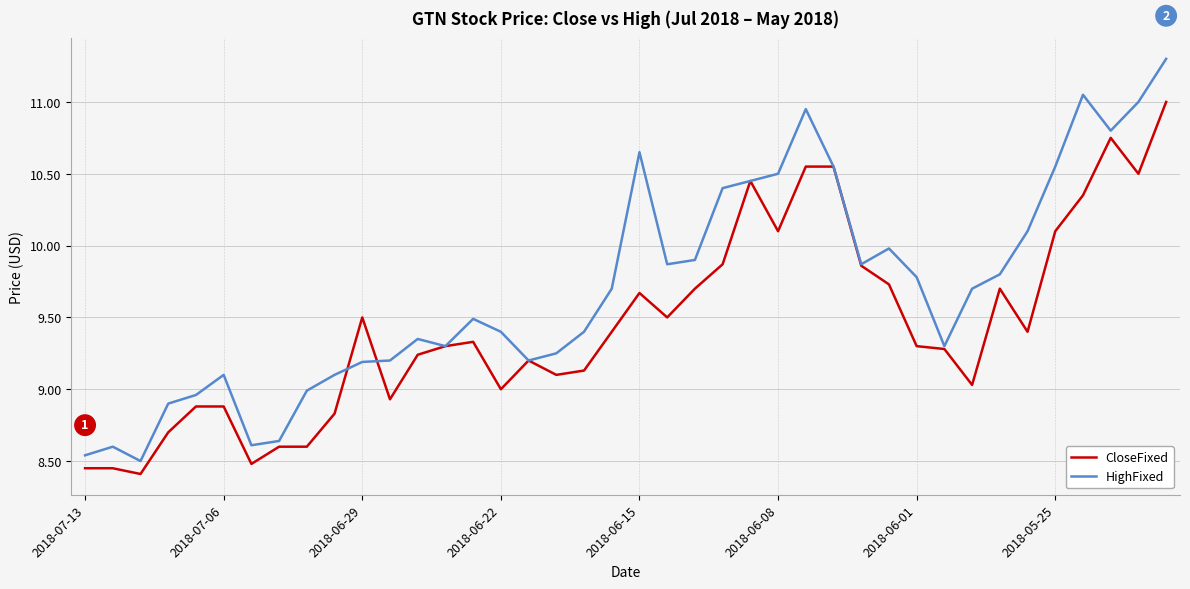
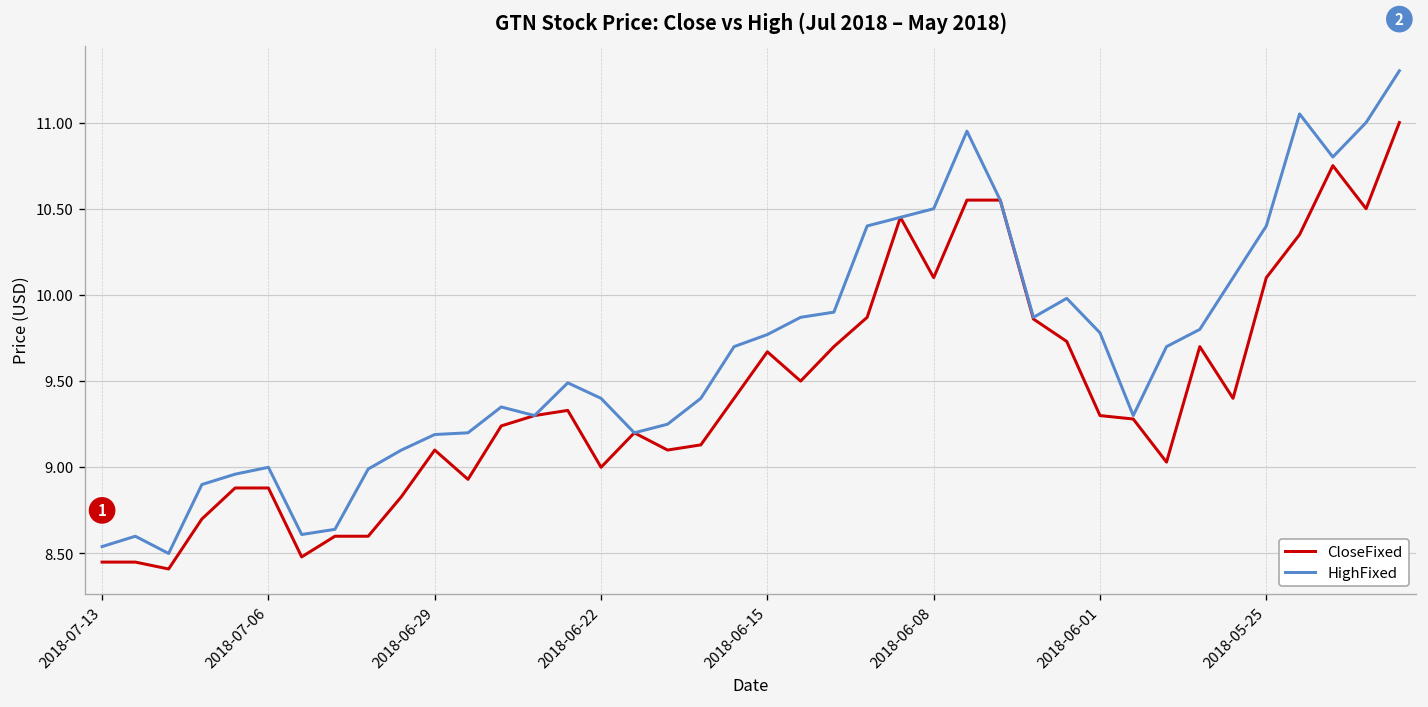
HighFixed, 2018-07-06: 9.1 -> 9.0
CloseFixed, 2018-06-29: 9.5 -> 9.1
HighFixed, 2018-06-15: 10.65 -> 9.77
HighFixed, 2018-05-25: 10.55 -> 10.40
